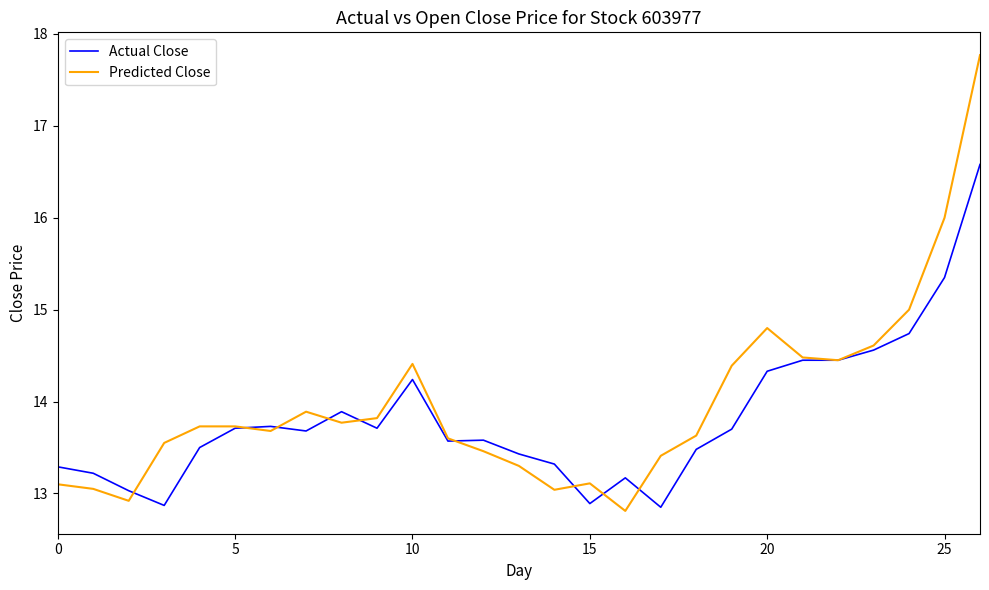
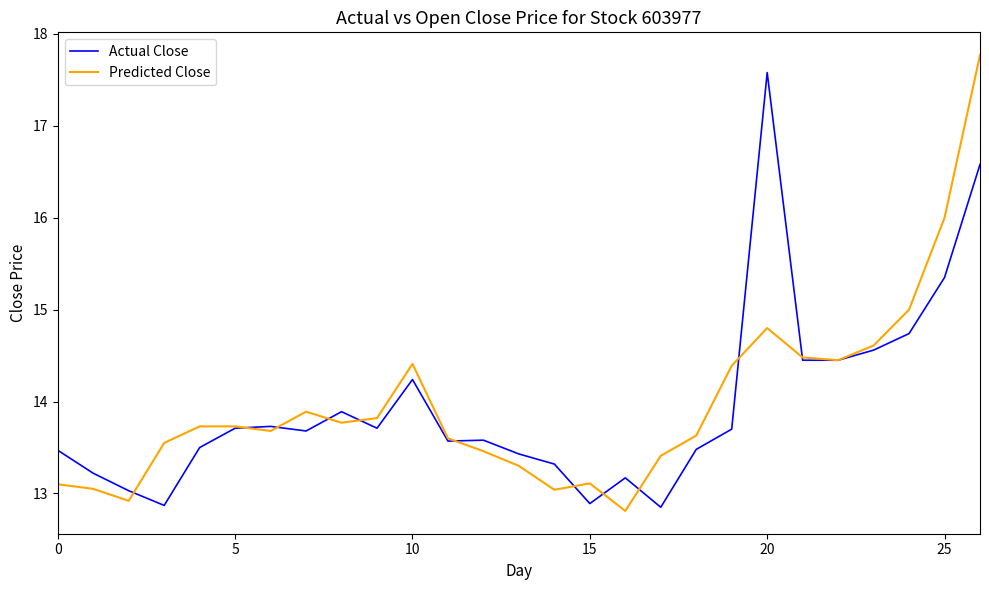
Actual Close, 0: 13.3 -> 13.5
Actual Close, 20: 14.3 -> 17.6
